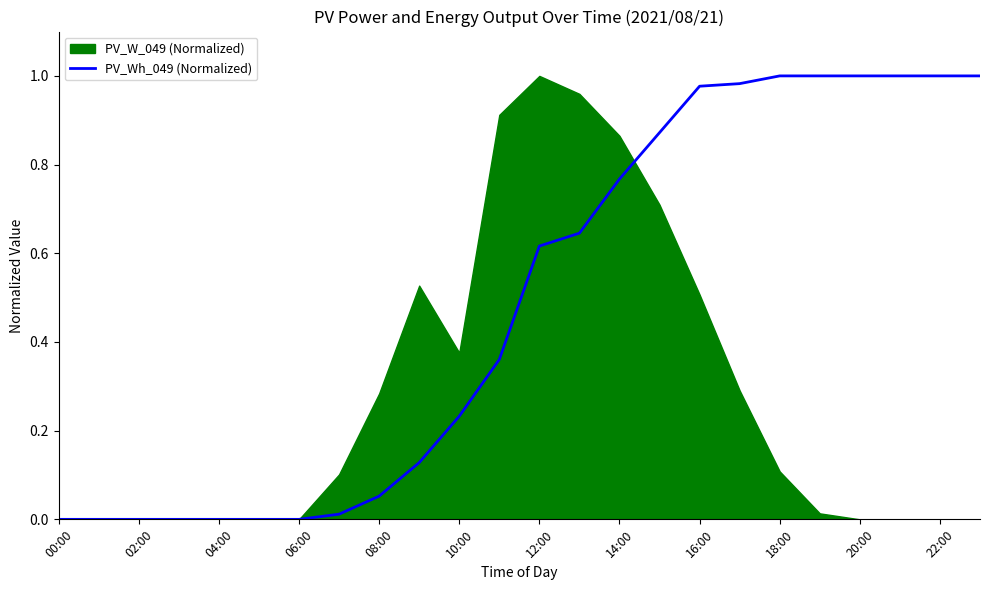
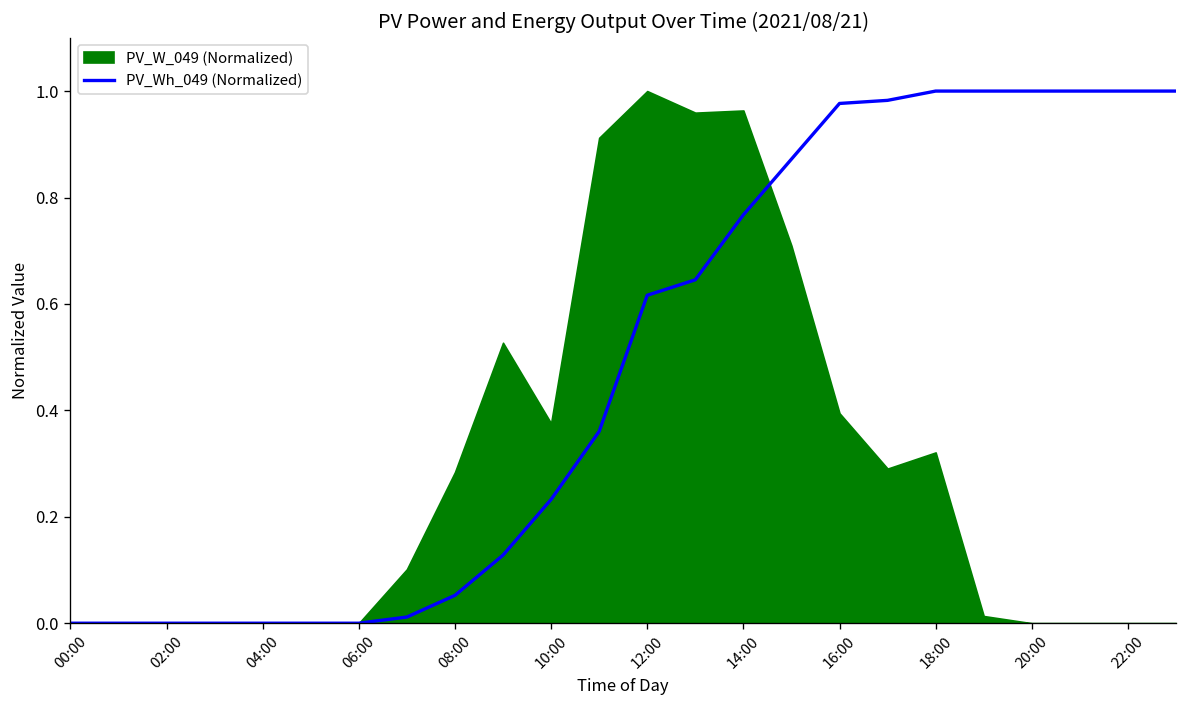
PV_W_049 (Normalized), 14:00: 0.86 -> 0.96
PV_W_049 (Normalized), 16:00: 0.51 -> 0.39
PV_W_049 (Normalized), 18:00: 0.11 -> 0.32
